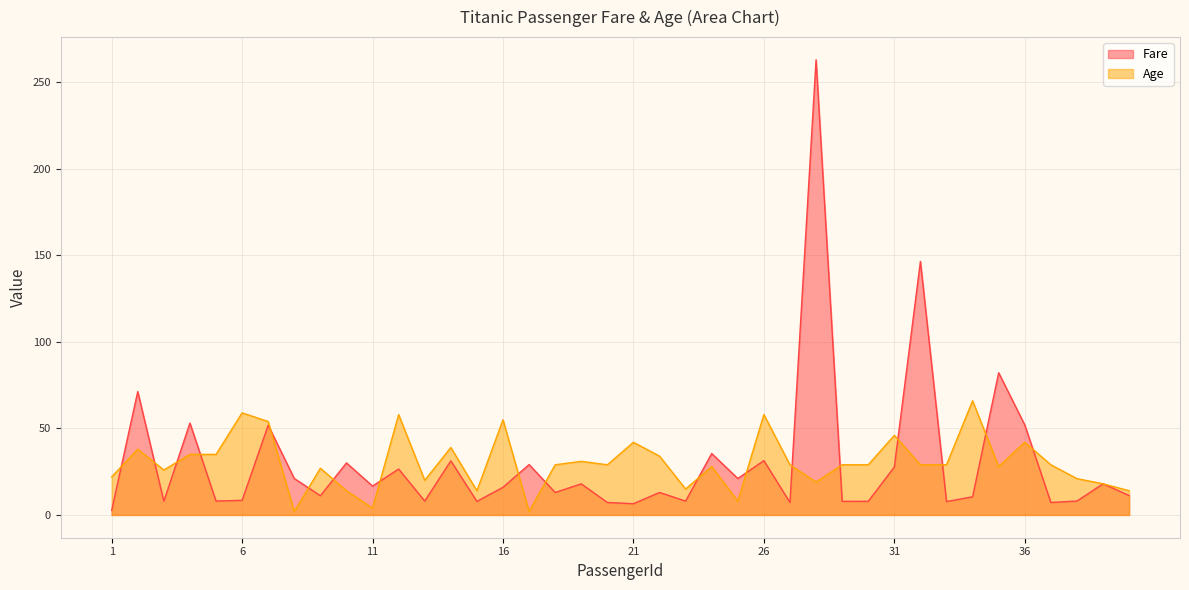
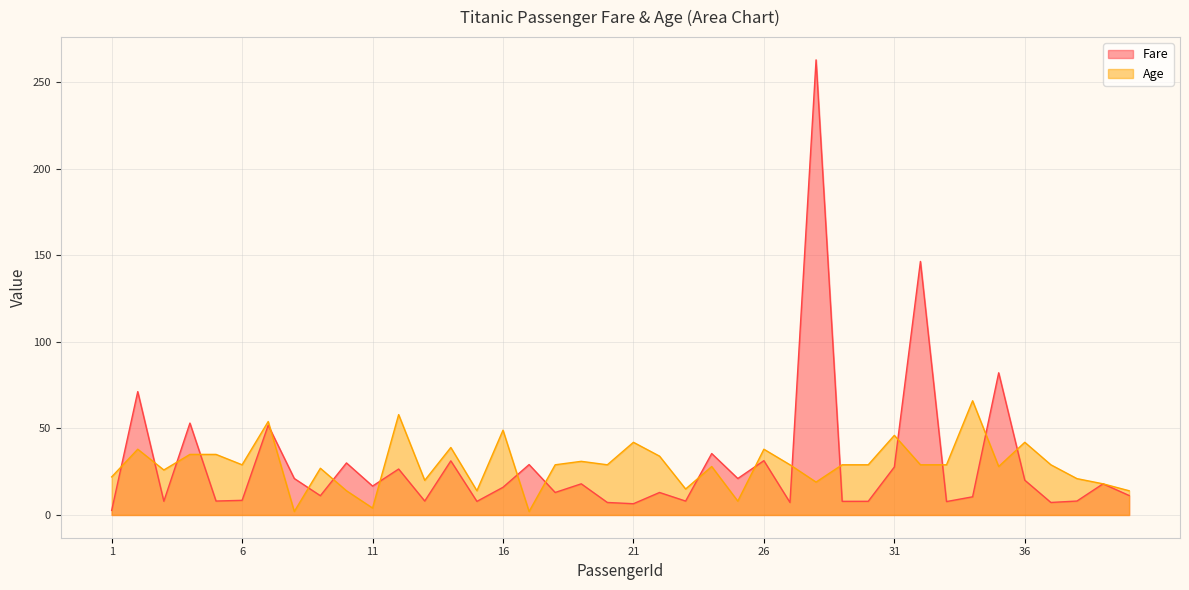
Age, 6: 59 -> 29
Age, 16: 55 -> 49
Age, 26: 58 -> 38
Fare, 36: 52 -> 20
